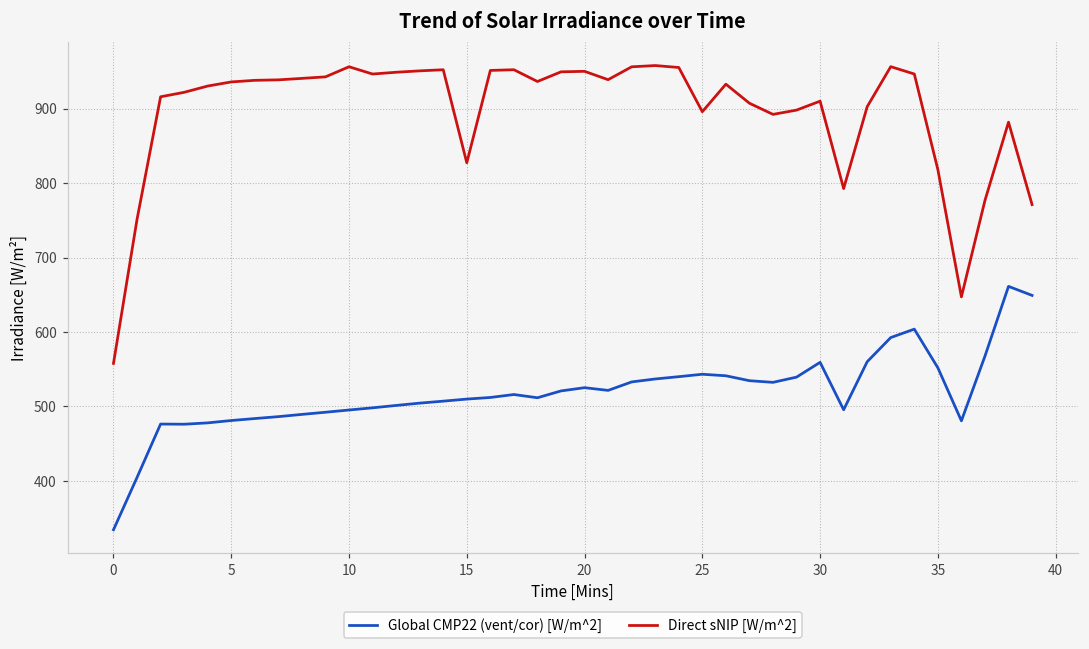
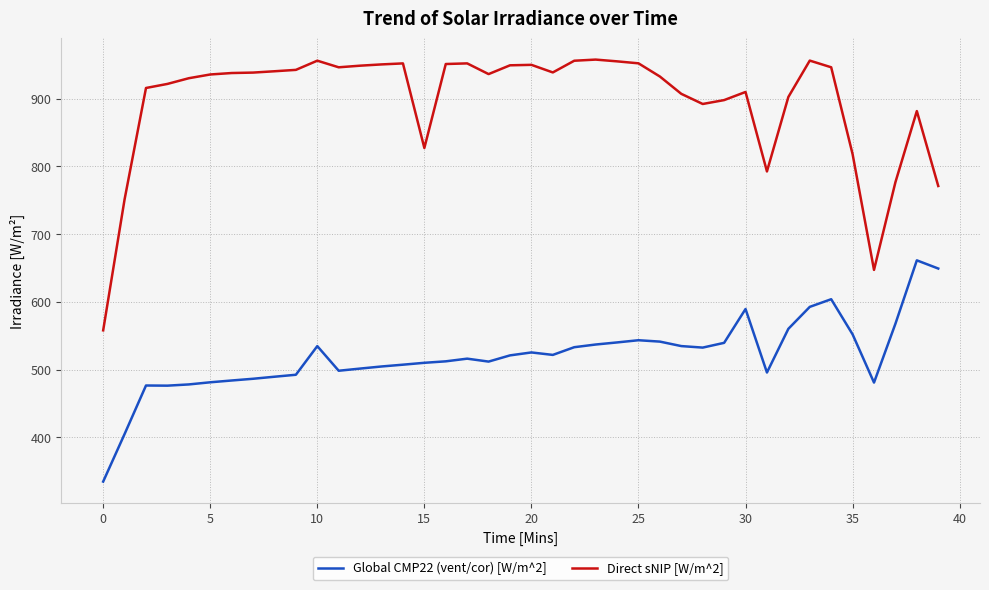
Global CMP22 (vent/cor) [W/m^2], 10: 500 -> 530
Direct sNIP [W/m^2], 25: 900 -> 950
Global CMP22 (vent/cor) [W/m^2], 30: 560 -> 590
